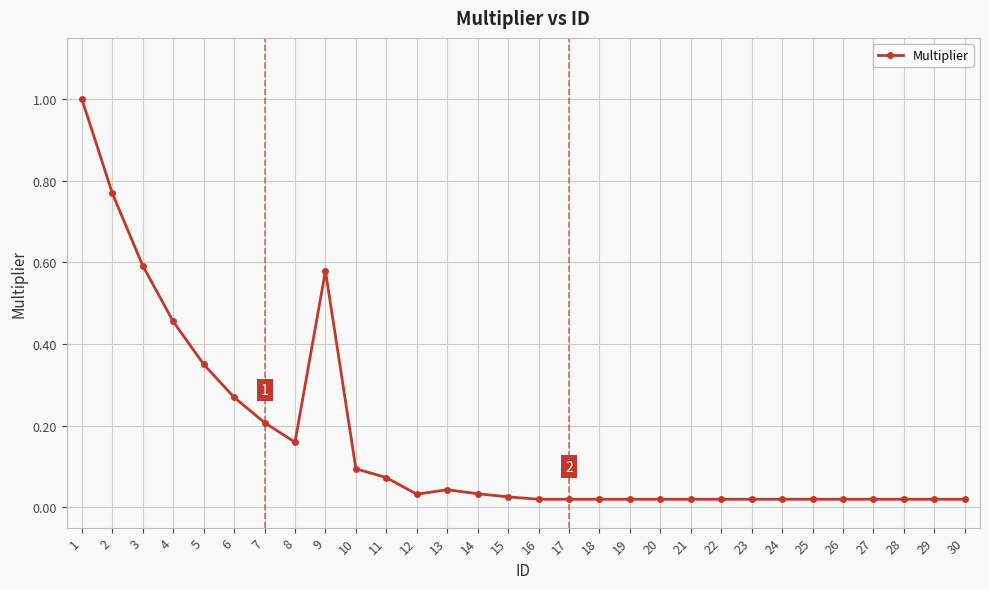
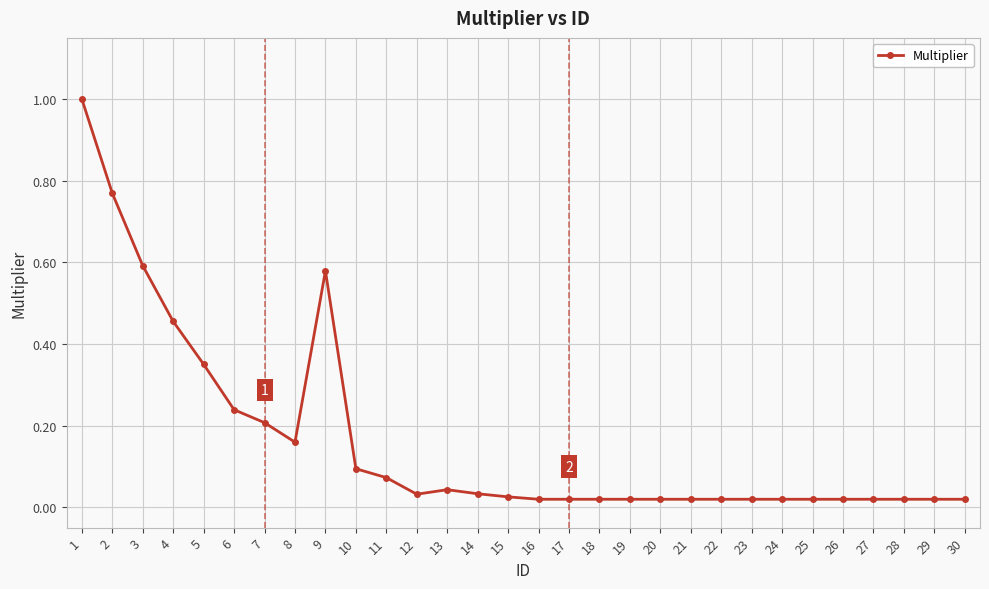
6: 0.27 -> 0.24
